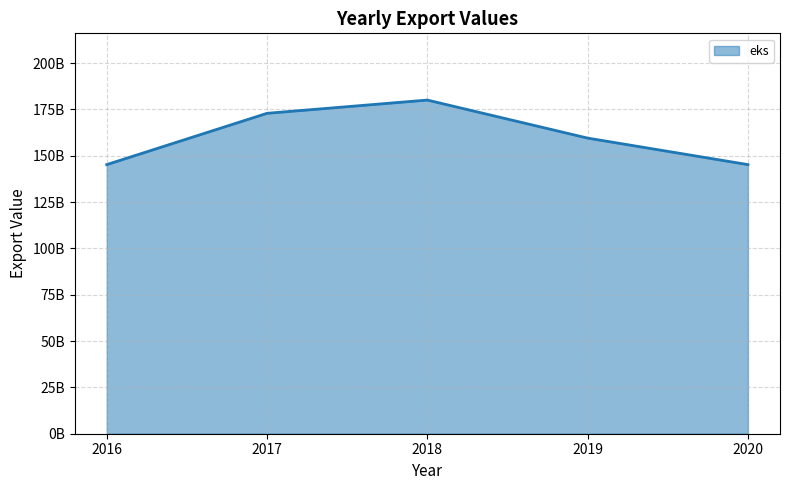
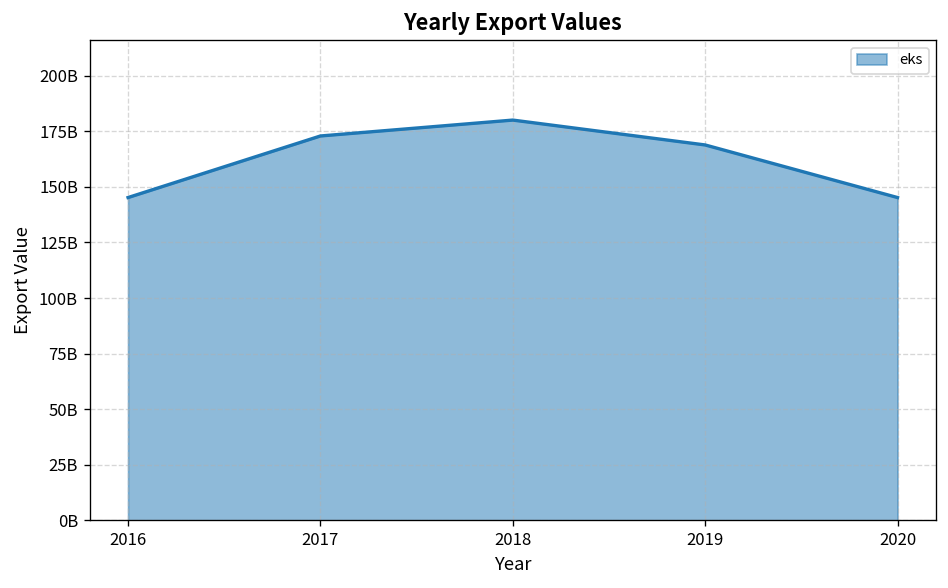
2019: 159000000000 -> 169000000000
